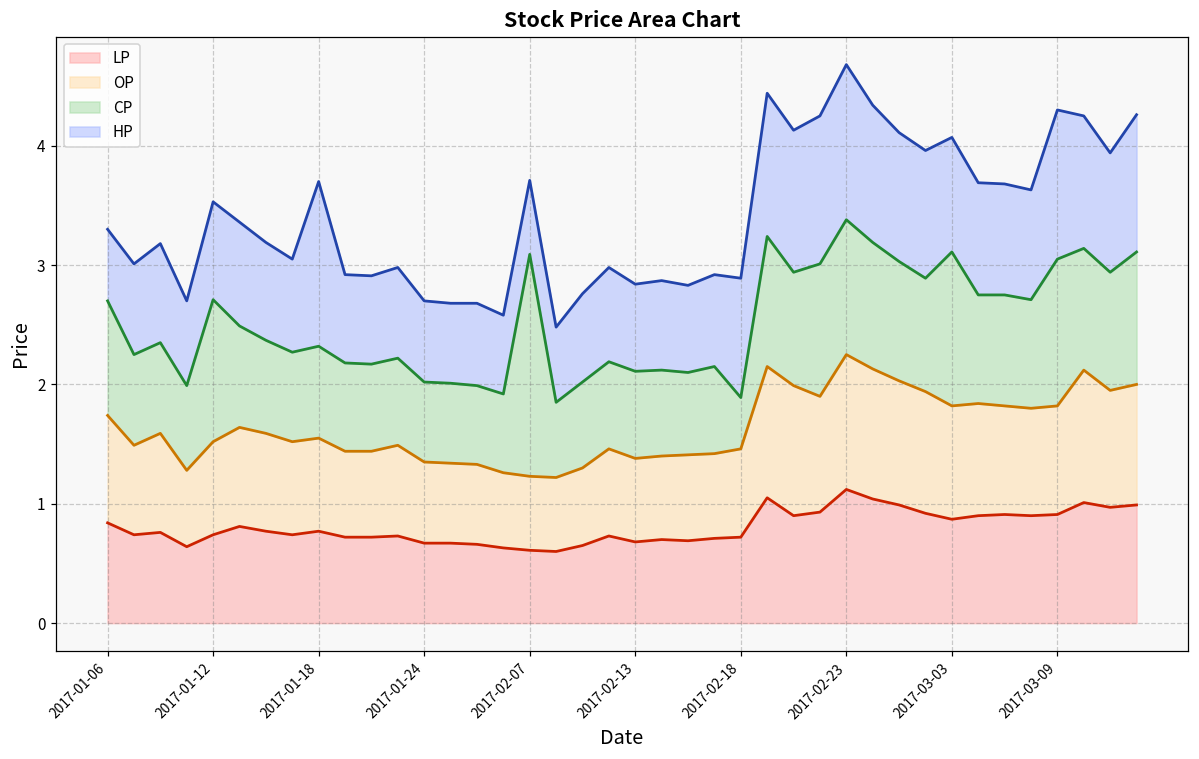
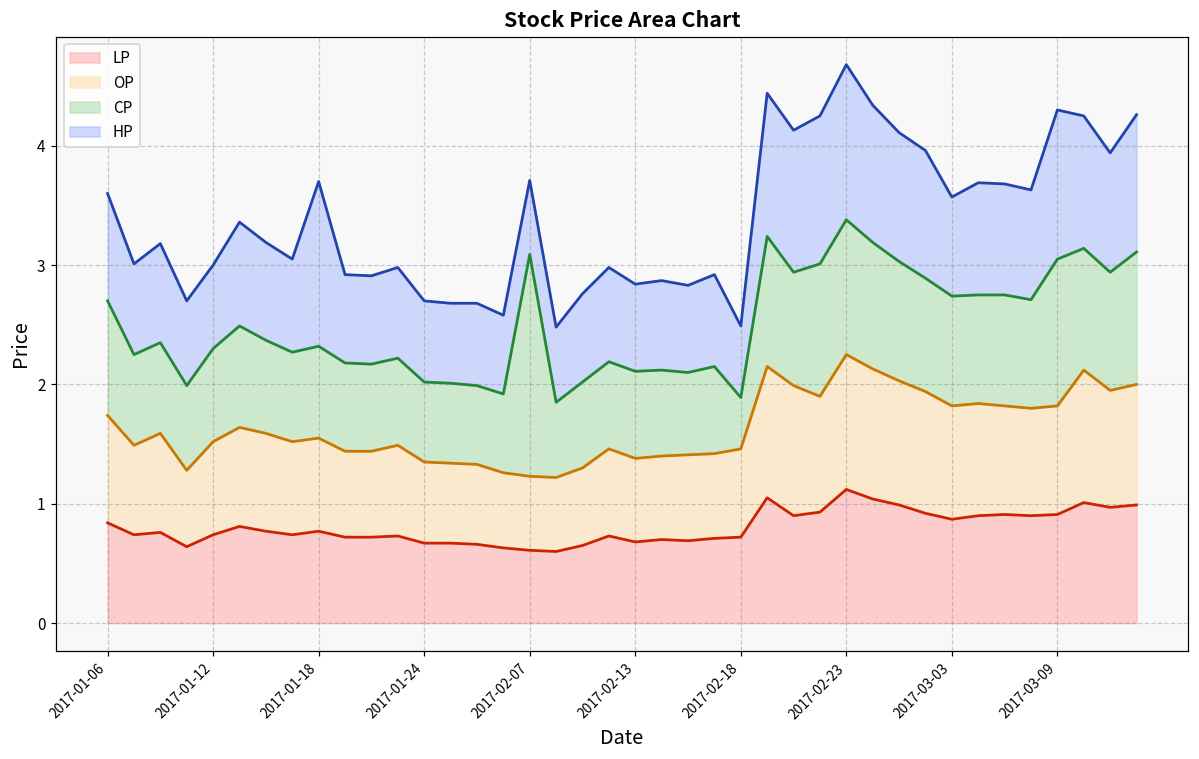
HP, 2017-01-06: 0.6 -> 0.9
CP, 2017-01-12: 1.19 -> 0.78
HP, 2017-01-12: 0.82 -> 0.70
HP, 2017-02-18: 1.0 -> 0.6
CP, 2017-03-03: 1.29 -> 0.92
HP, 2017-03-03: 0.96 -> 0.83
